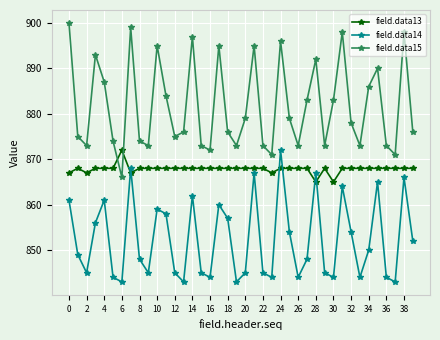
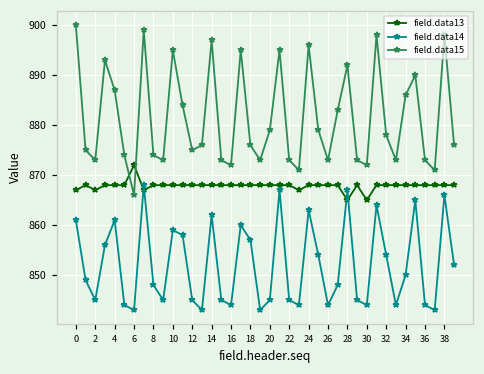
field.data14, 24: 872 -> 863
field.data15, 30: 883 -> 872
